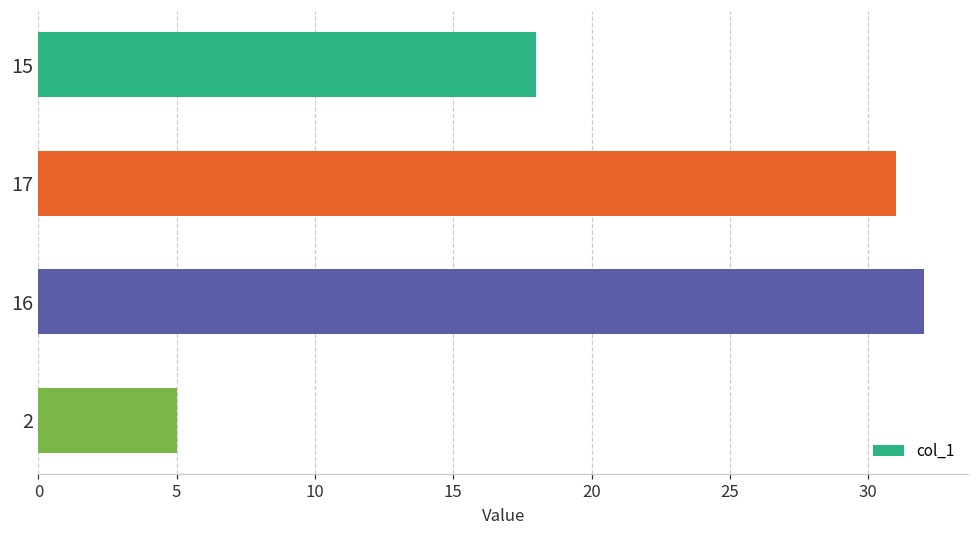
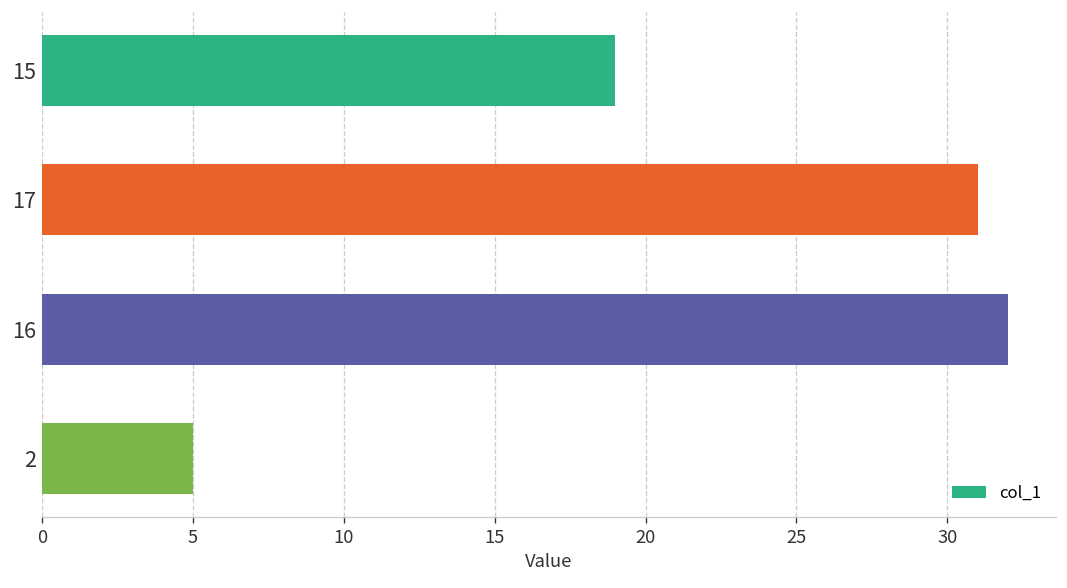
15: 18 -> 19
